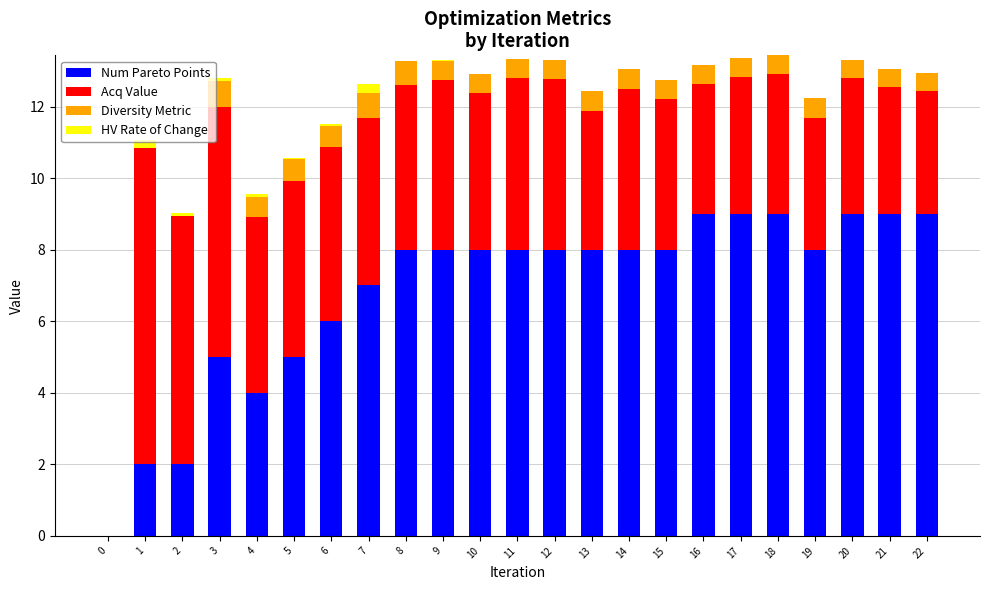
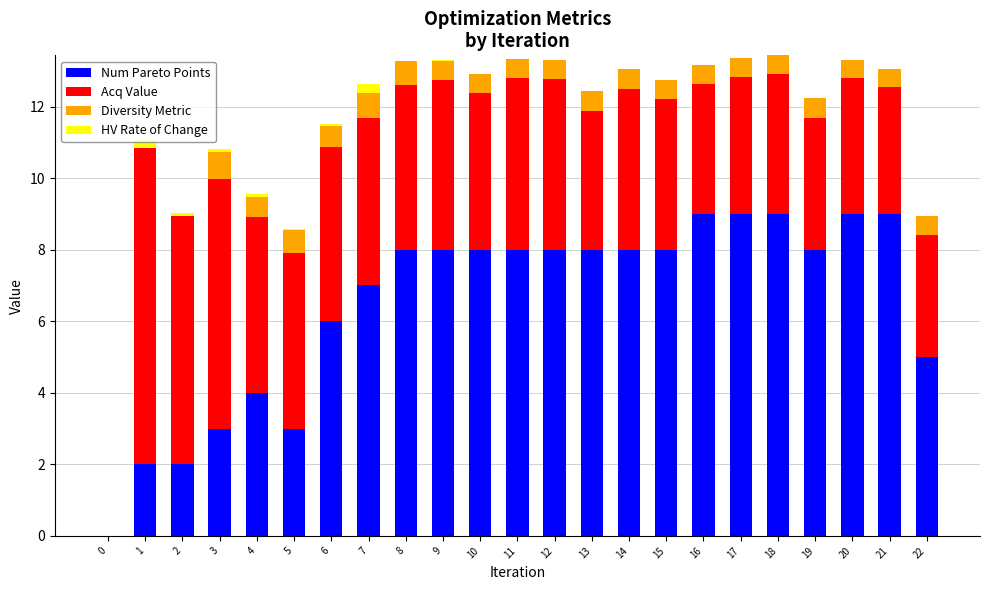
Num Pareto Points, 3: 5 -> 3
Num Pareto Points, 5: 5 -> 3
Num Pareto Points, 22: 9 -> 5
